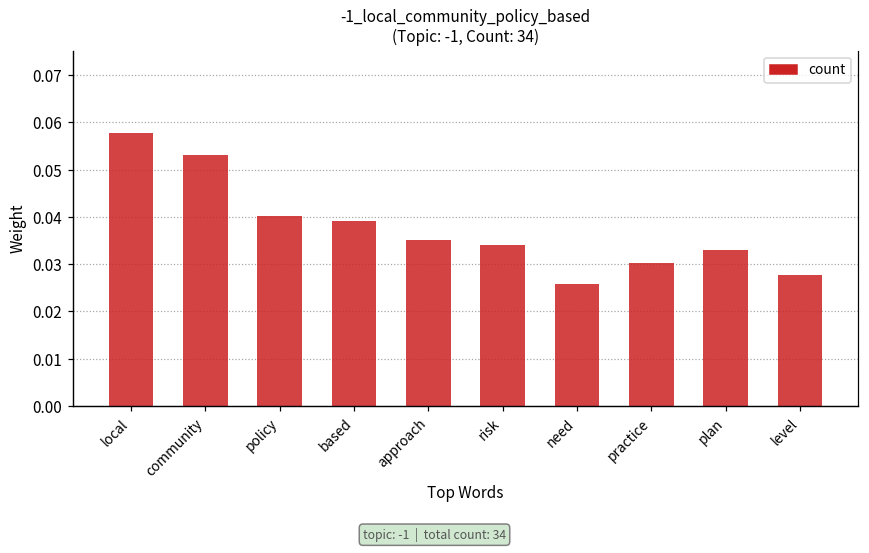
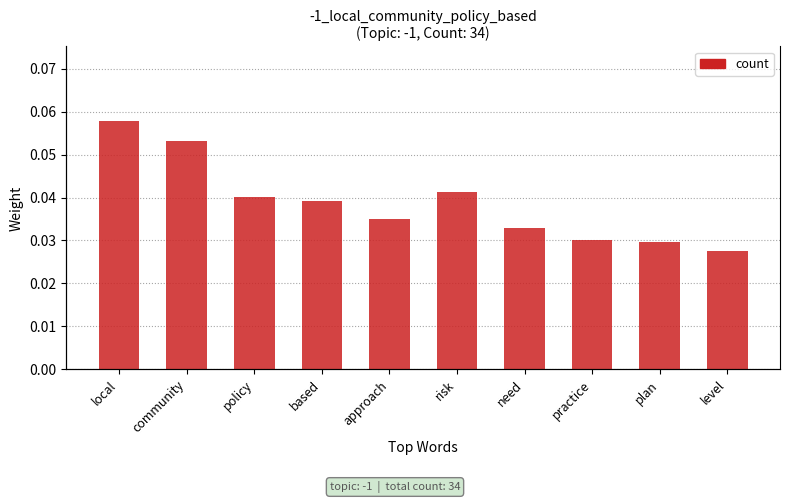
risk: 0.034 -> 0.041
need: 0.026 -> 0.033
plan: 0.033 -> 0.030
